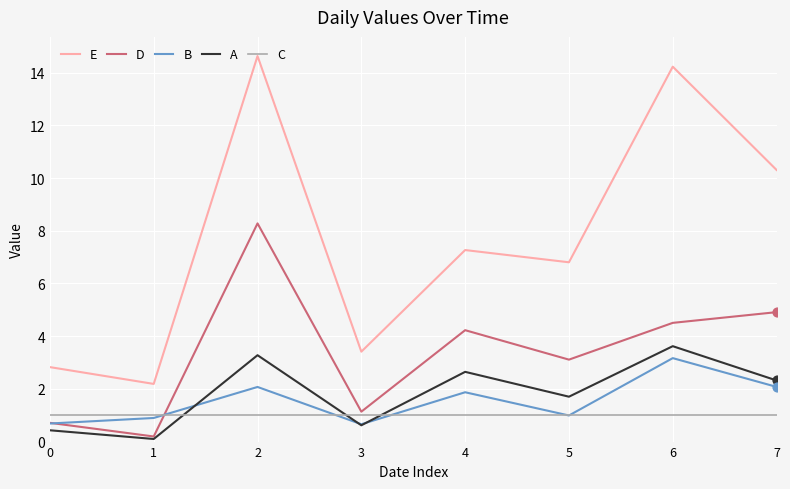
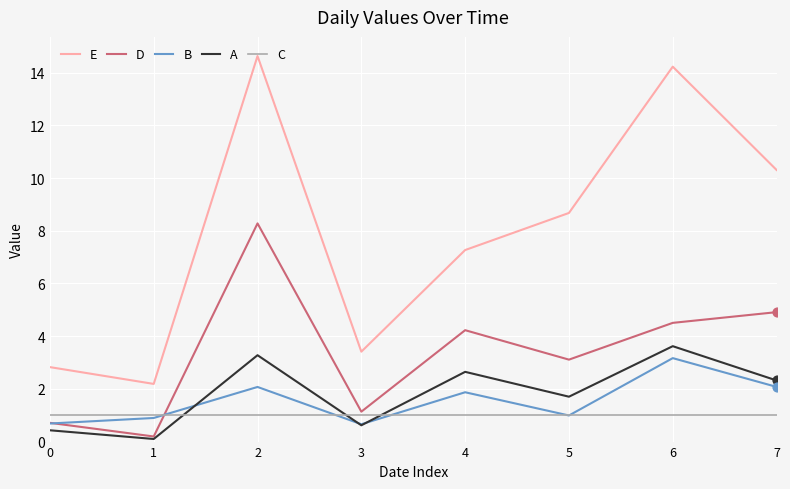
E, 5: 6.8 -> 8.7
